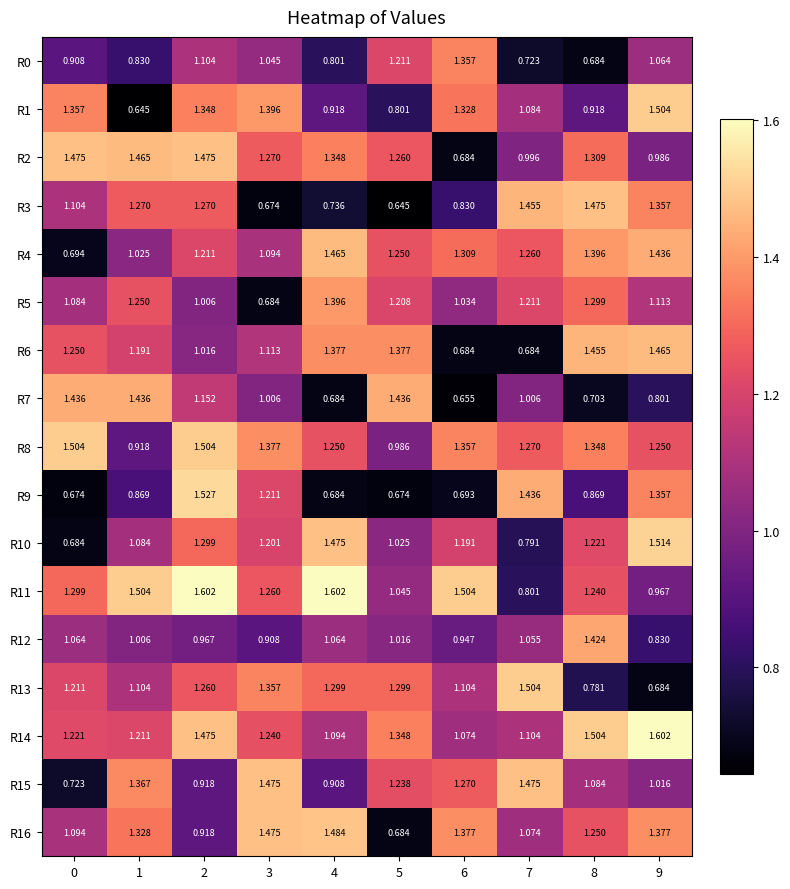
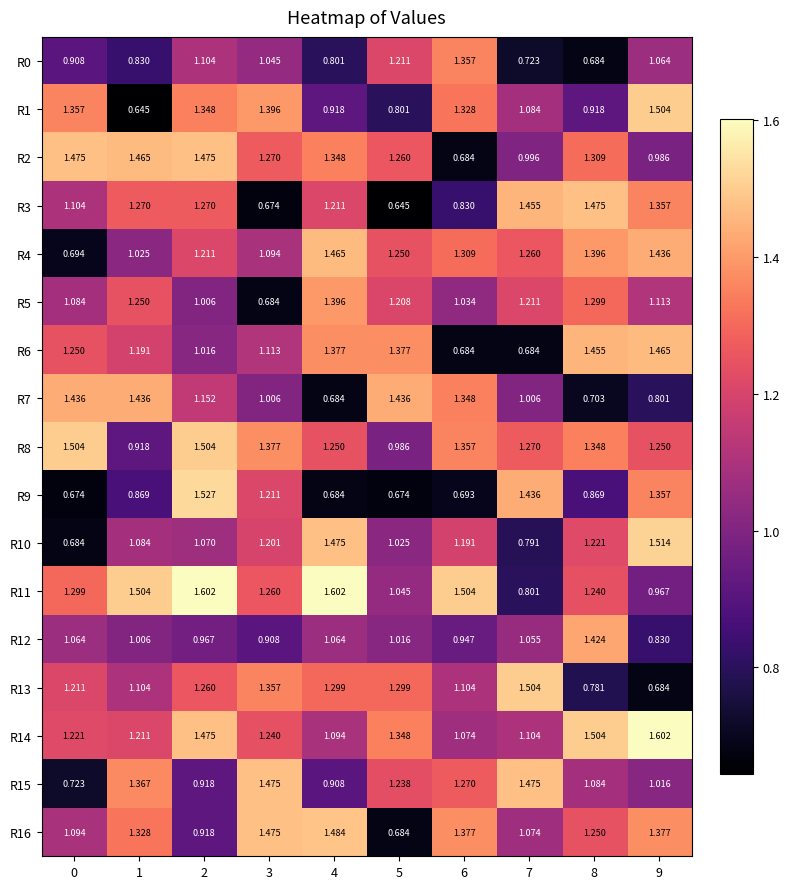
R3, 4: 0.736 -> 1.211
R7, 6: 0.655 -> 1.348
R10, 2: 1.299 -> 1.070
